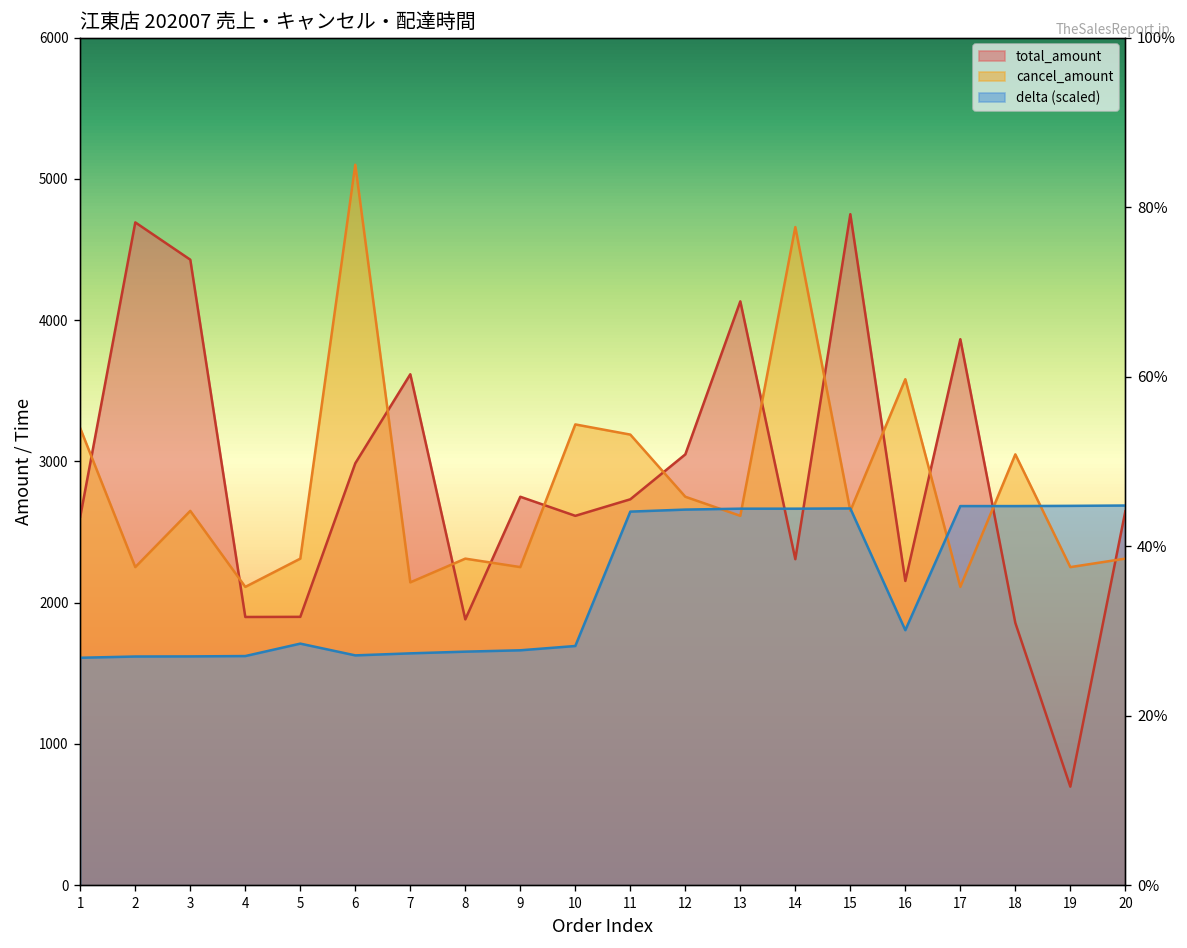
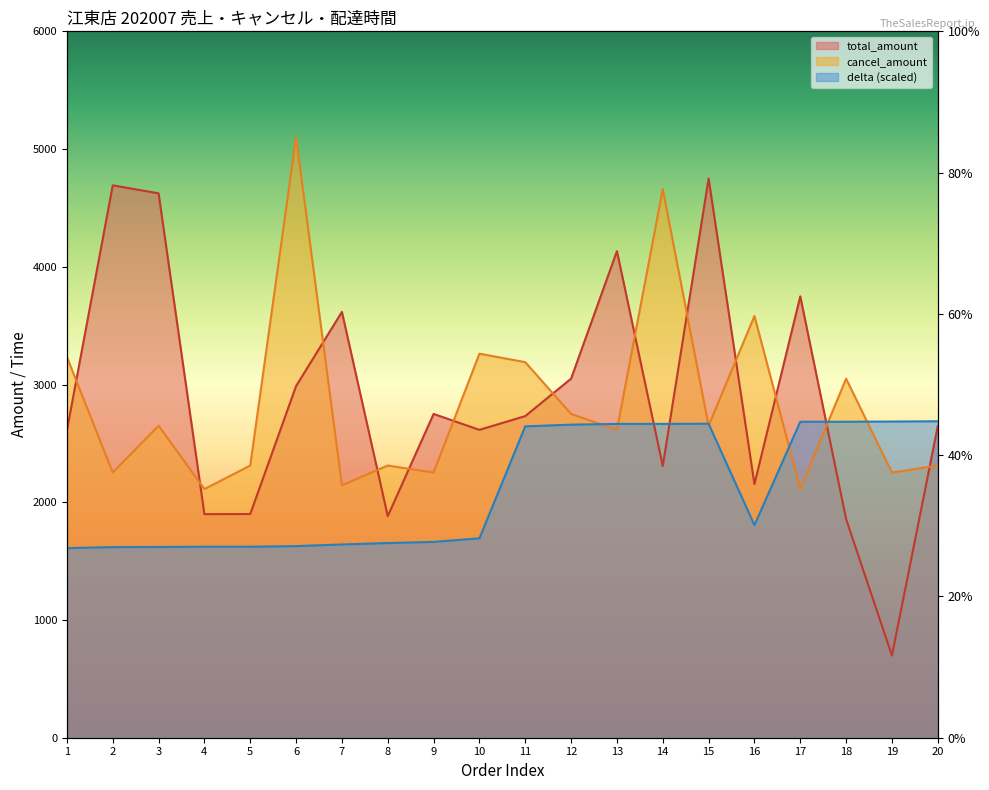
total_amount, 3: 4430 -> 4620
delta (scaled), 5: 1710 -> 1620
total_amount, 17: 3870 -> 3750
